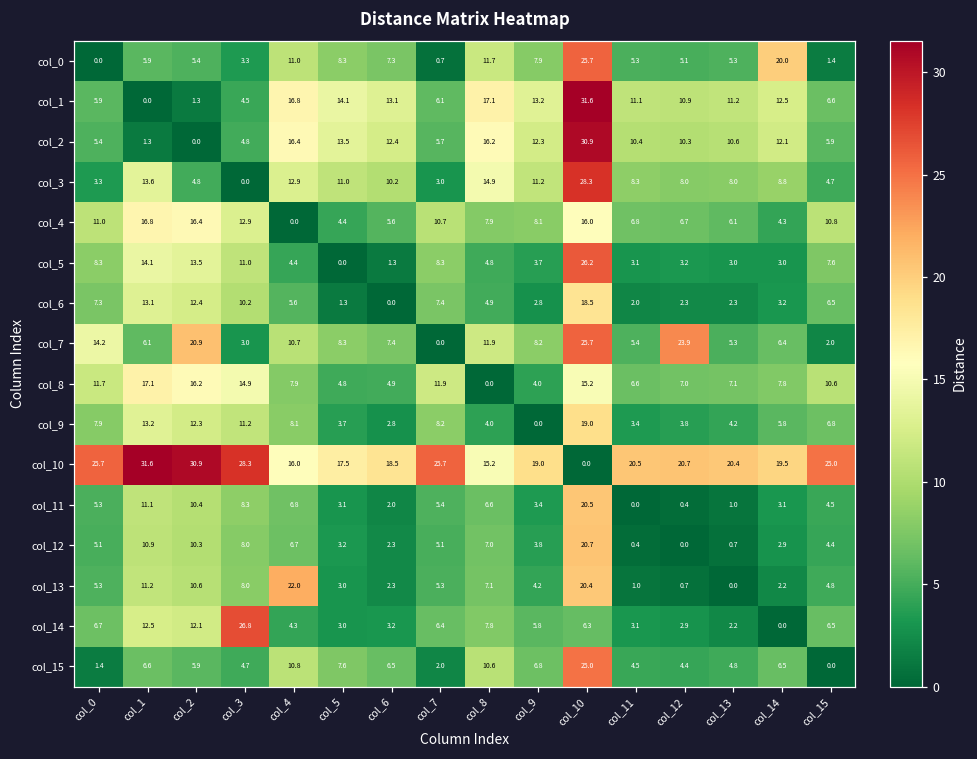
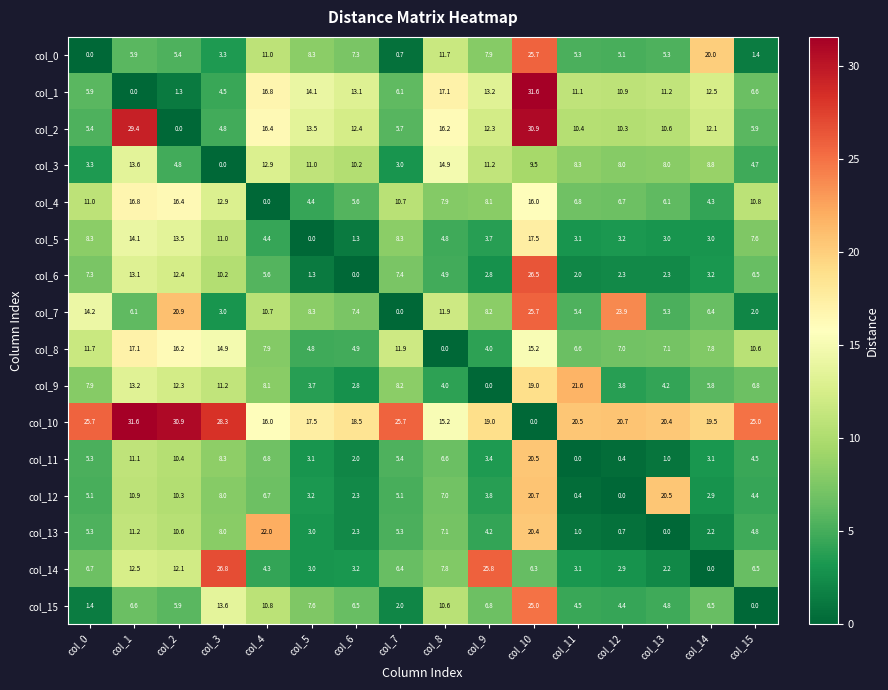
col_2, col_1: 1.3 -> 29.4
col_3, col_10: 28.3 -> 9.5
col_5, col_10: 26.2 -> 17.5
col_6, col_10: 18.5 -> 26.5
col_9, col_11: 3.4 -> 21.6
col_12, col_13: 0.7 -> 20.5
col_14, col_9: 5.8 -> 25.8
col_15, col_3: 4.7 -> 13.6
